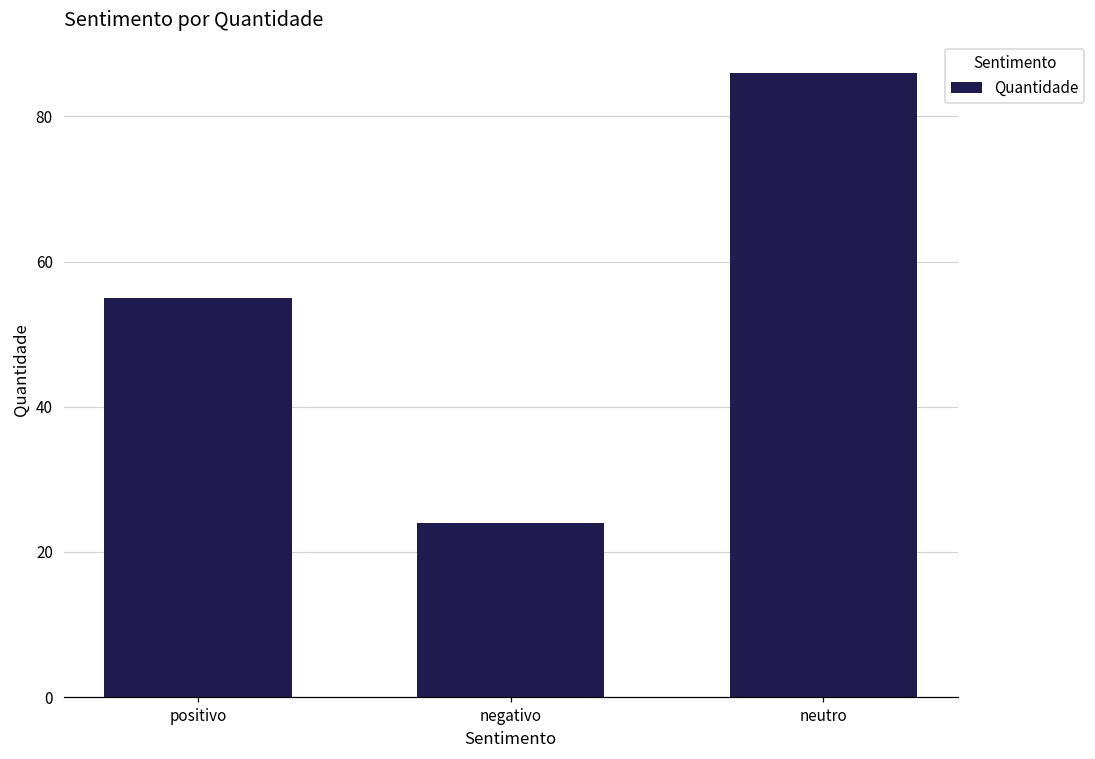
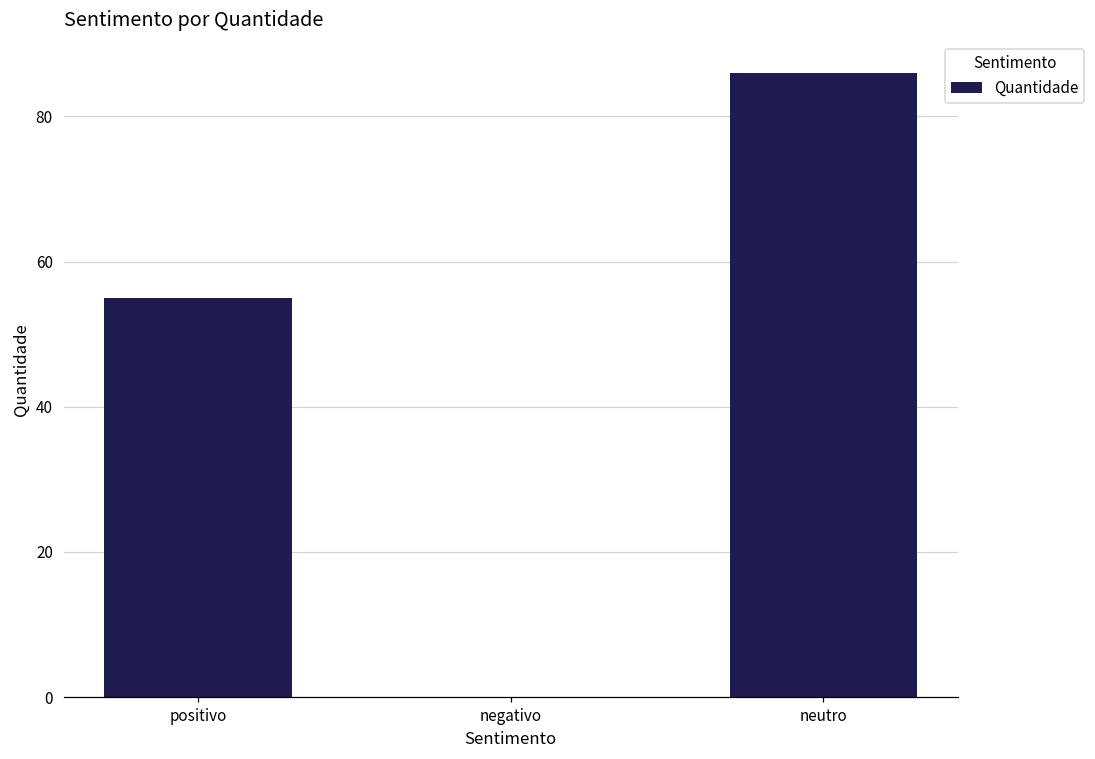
negativo: 24 -> 0
